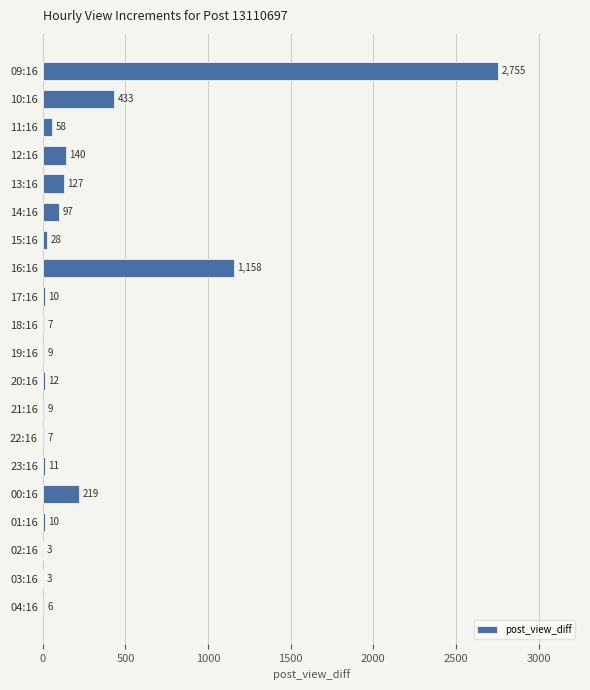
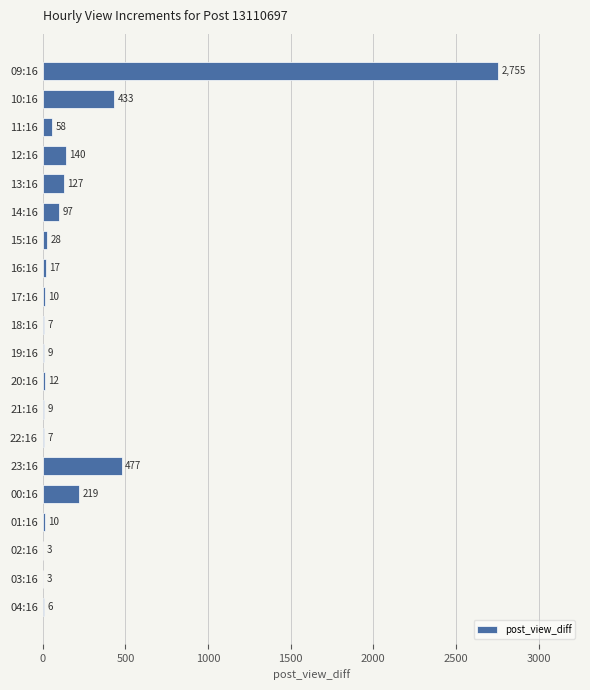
16:16: 1,158 -> 17
23:16: 11 -> 477
